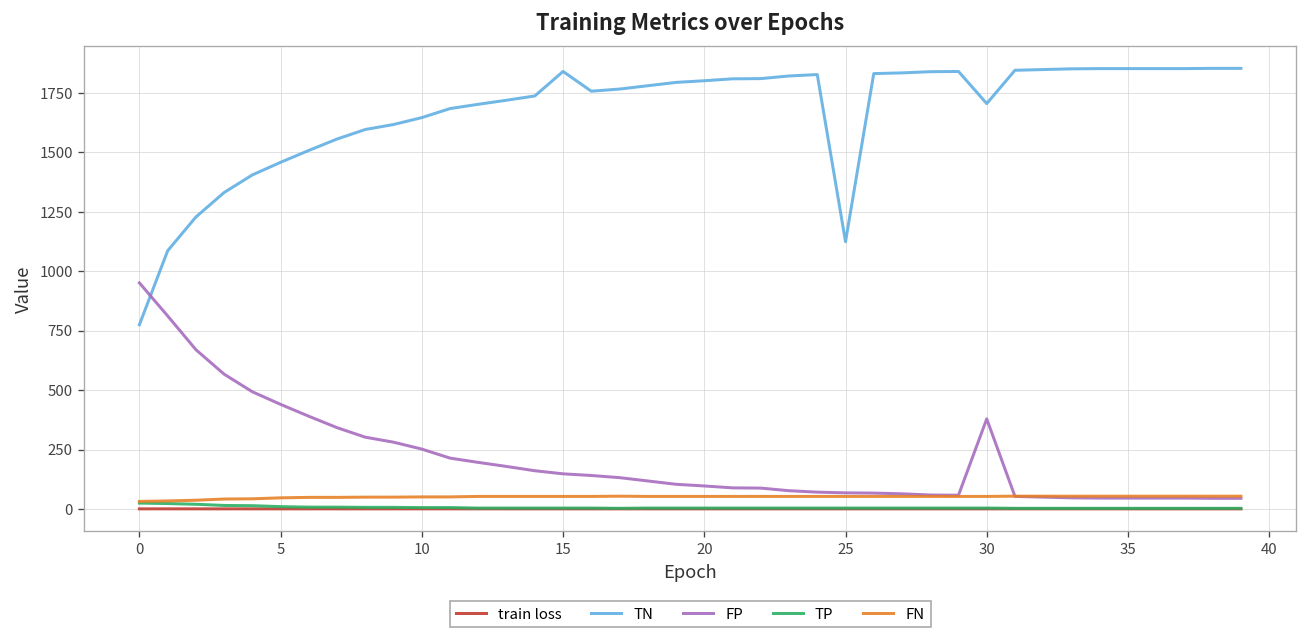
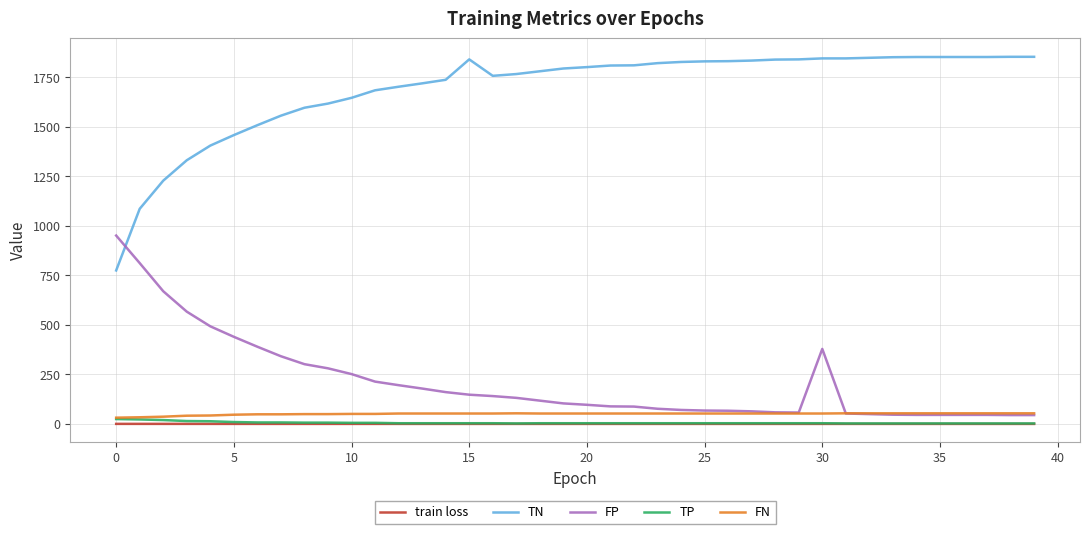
TN, 25: 1120 -> 1830
TN, 30: 1710 -> 1850
